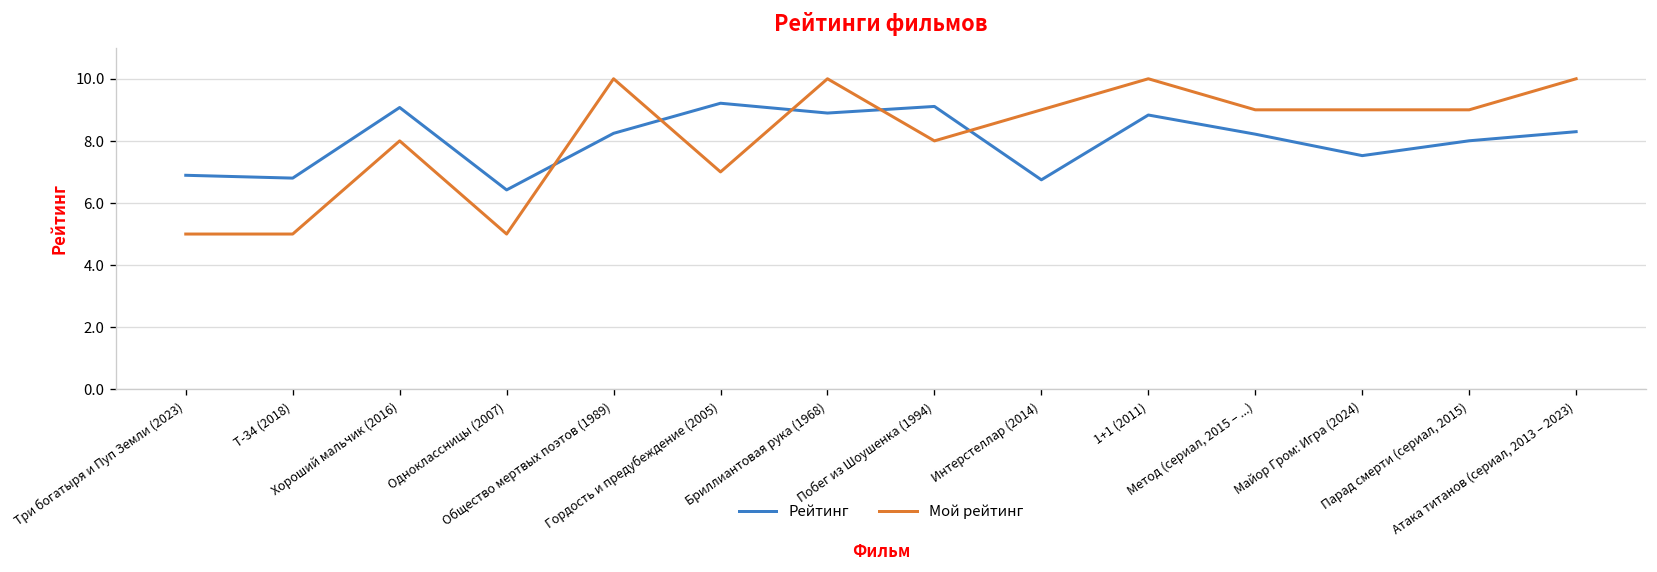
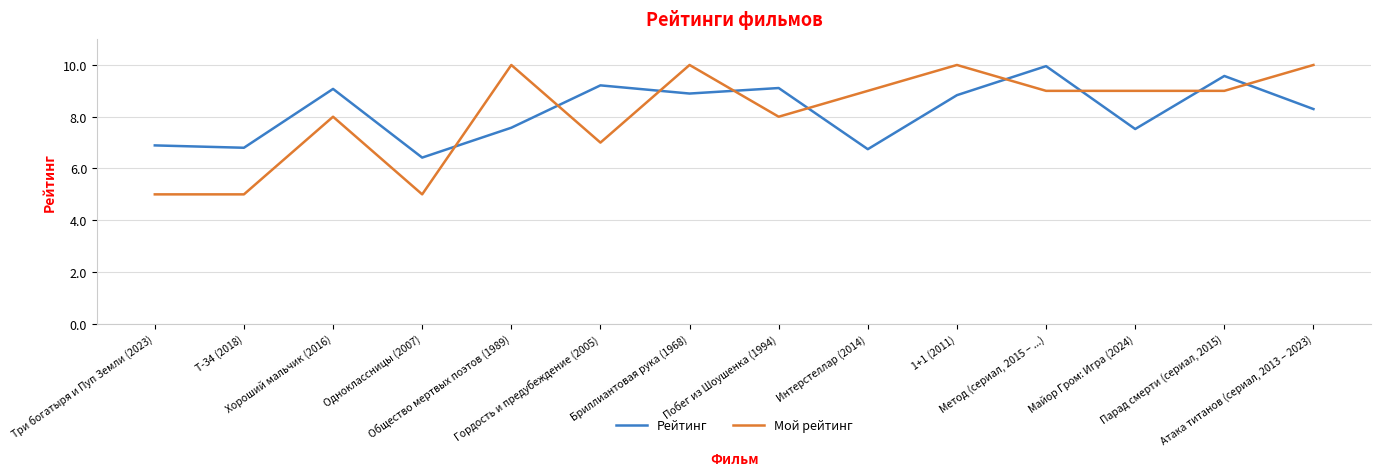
Рейтинг, Общество мертвых поэтов (1989): 8.2 -> 7.6
Рейтинг, Метод (сериал, 2015 – ...): 8.2 -> 10.0
Рейтинг, Парад смерти (сериал, 2015): 8.0 -> 9.6
